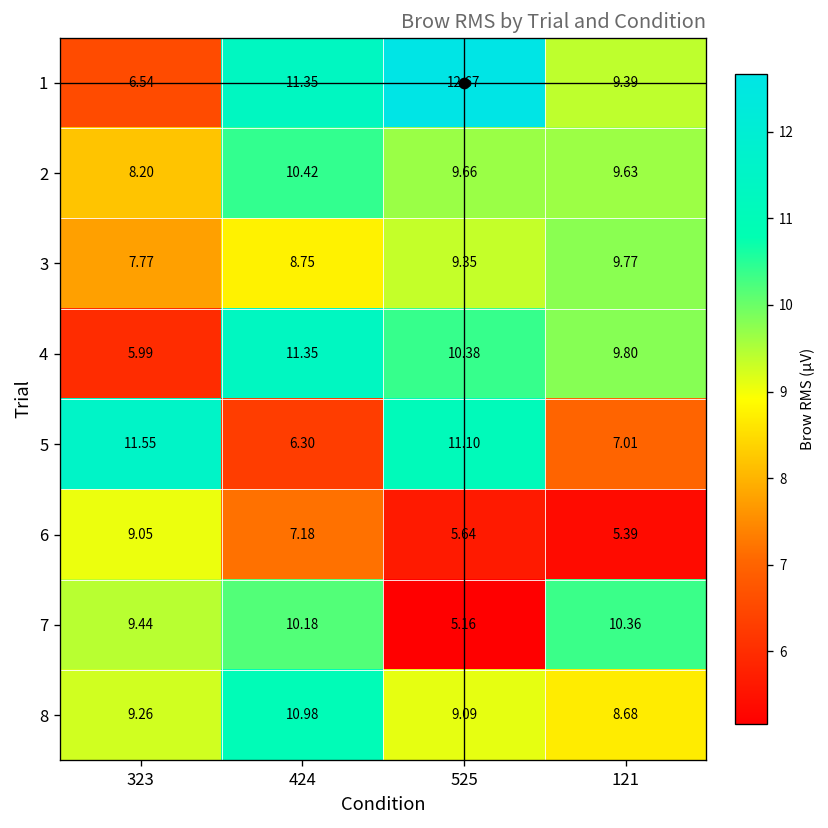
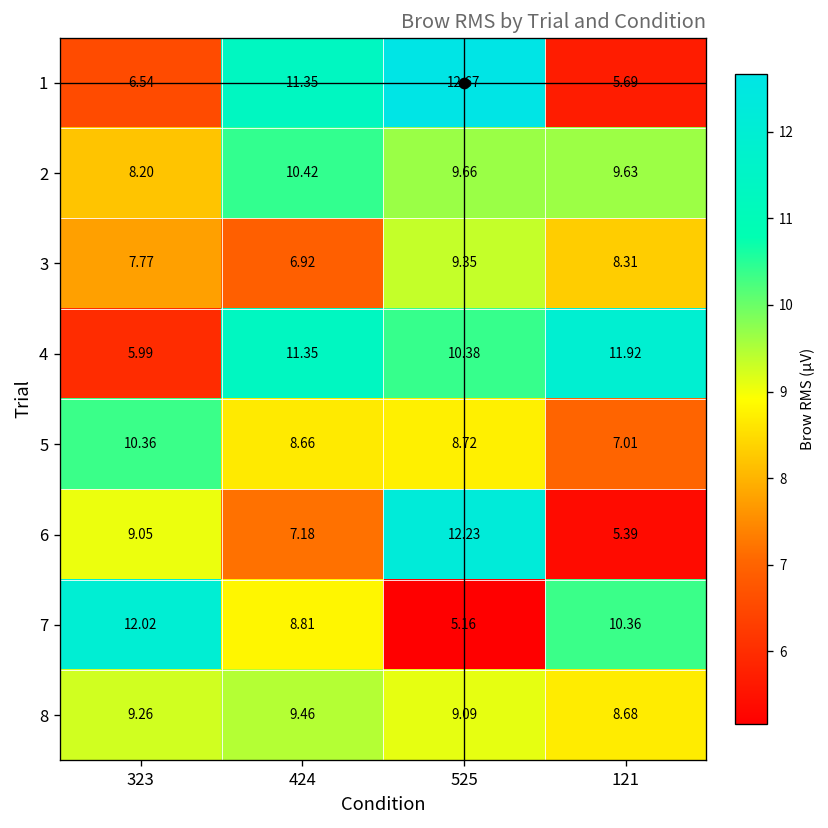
1, 121: 9.39 -> 5.69
3, 424: 8.75 -> 6.92
3, 121: 9.77 -> 8.31
4, 121: 9.80 -> 11.92
5, 323: 11.55 -> 10.36
5, 424: 6.30 -> 8.66
5, 525: 11.10 -> 8.72
6, 525: 5.64 -> 12.23
7, 323: 9.44 -> 12.02
7, 424: 10.18 -> 8.81
8, 424: 10.98 -> 9.46
